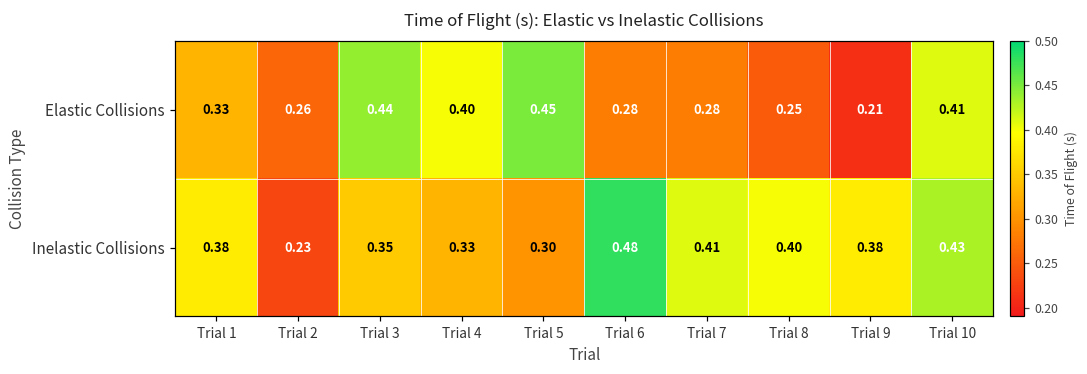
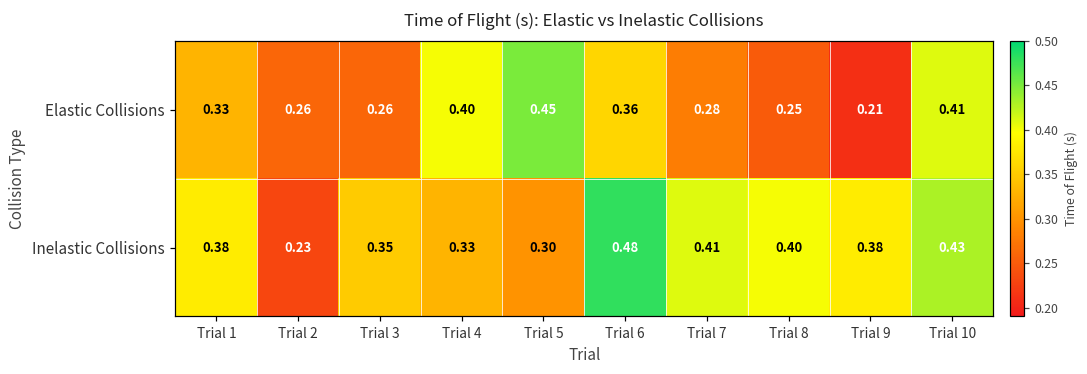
Elastic Collisions, Trial 3: 0.44 -> 0.26
Elastic Collisions, Trial 6: 0.28 -> 0.36
